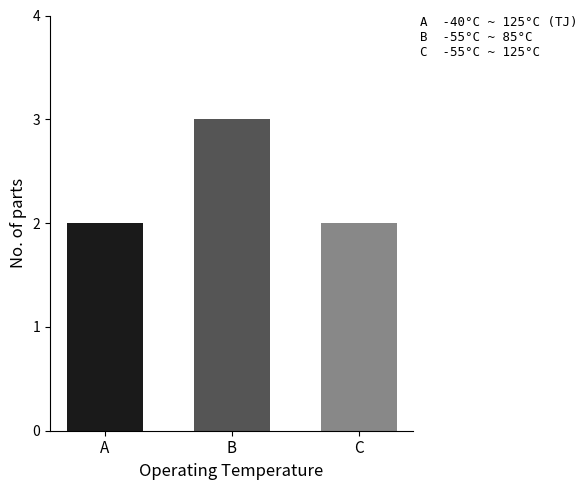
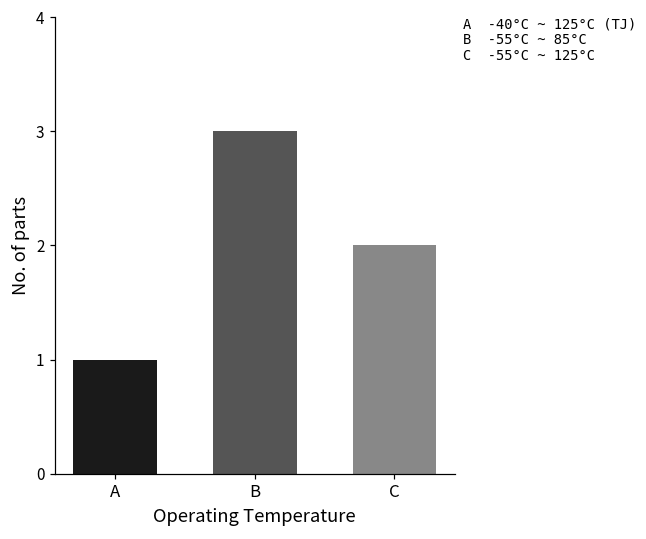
A: 2 -> 1
